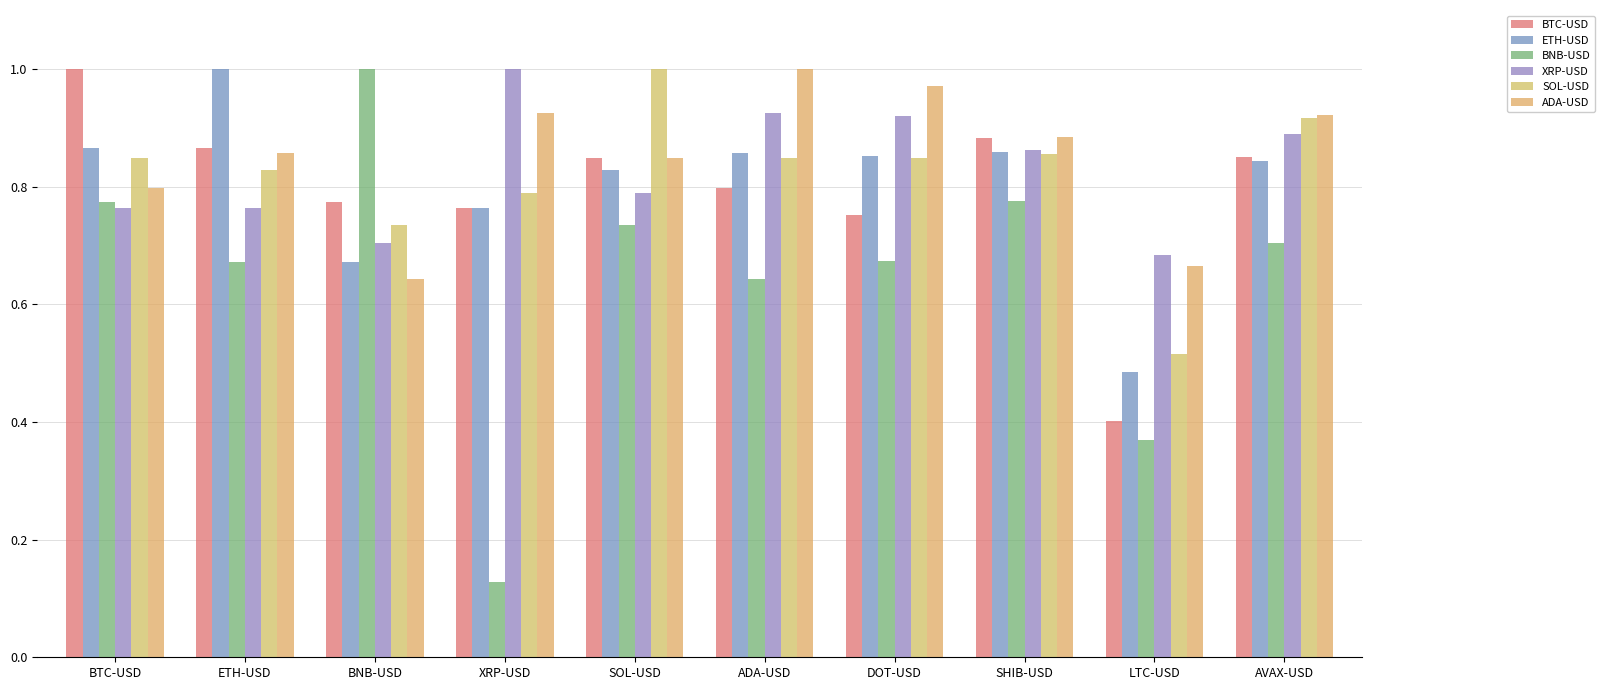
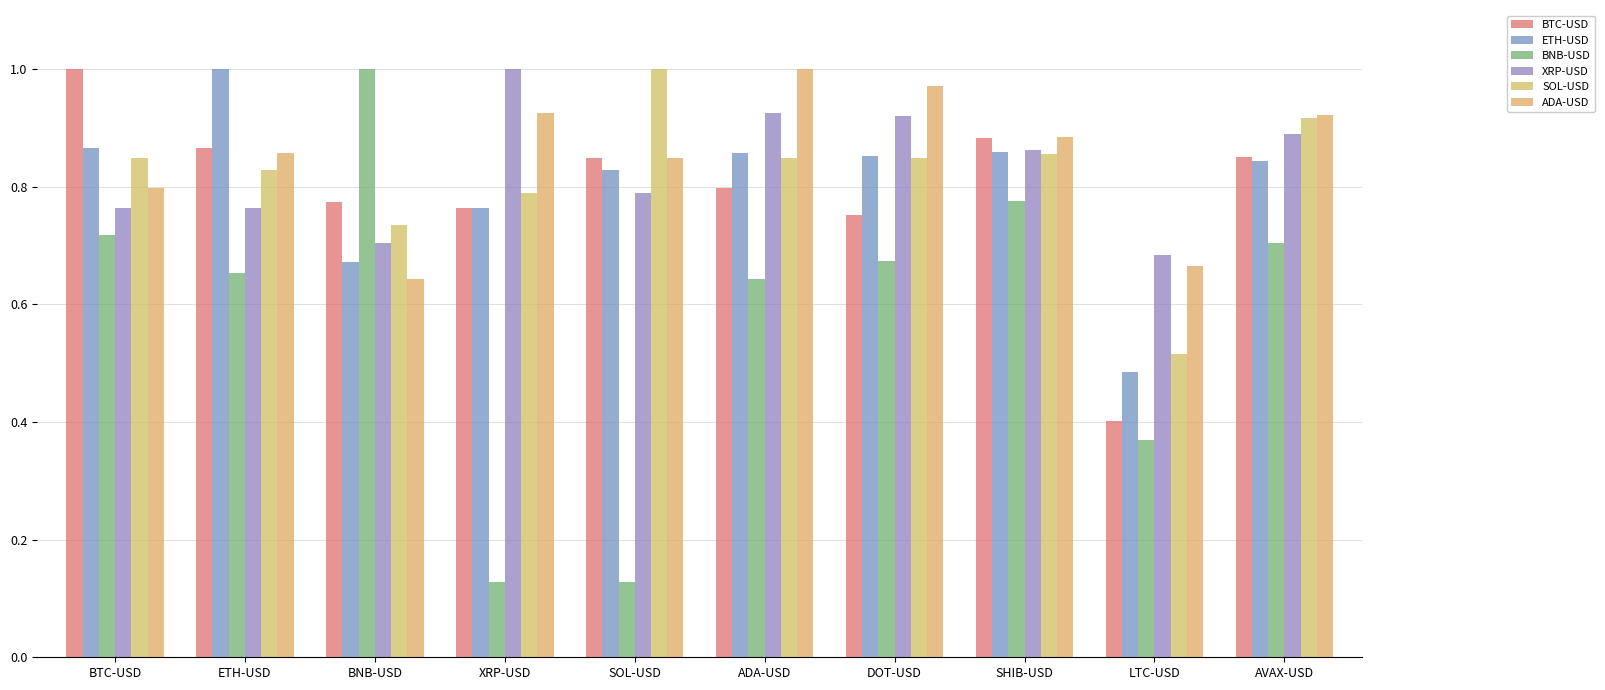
BNB-USD, BTC-USD: 0.77 -> 0.72
BNB-USD, ETH-USD: 0.67 -> 0.65
BNB-USD, SOL-USD: 0.73 -> 0.13
